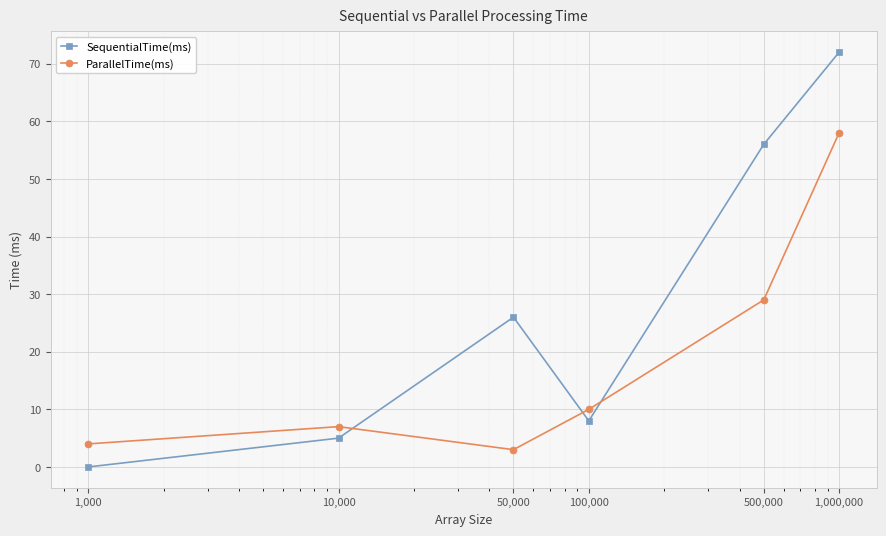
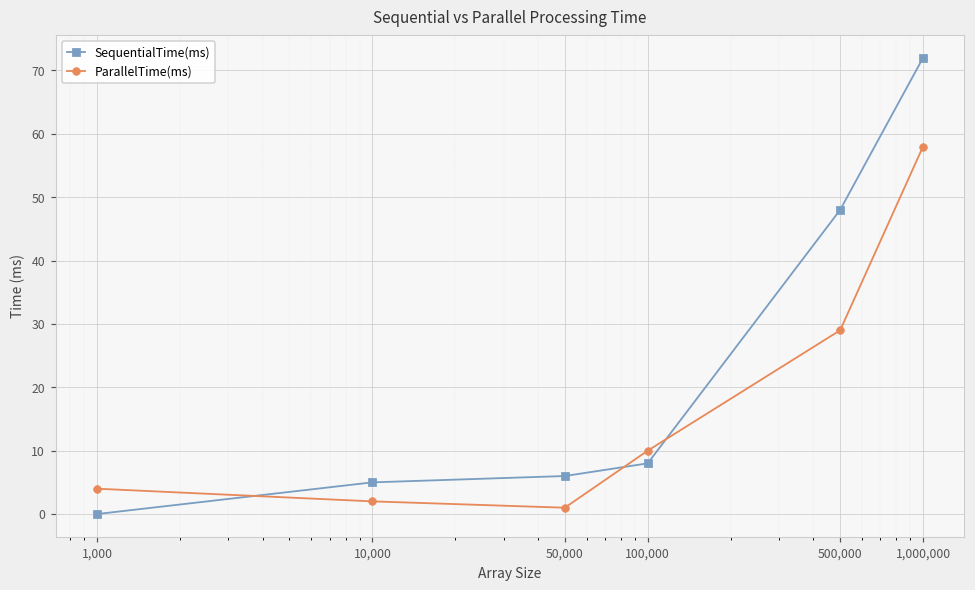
ParallelTime(ms), 10,000: 7 -> 2
SequentialTime(ms), 50,000: 26 -> 6
ParallelTime(ms), 50,000: 3 -> 1
SequentialTime(ms), 500,000: 56 -> 48
